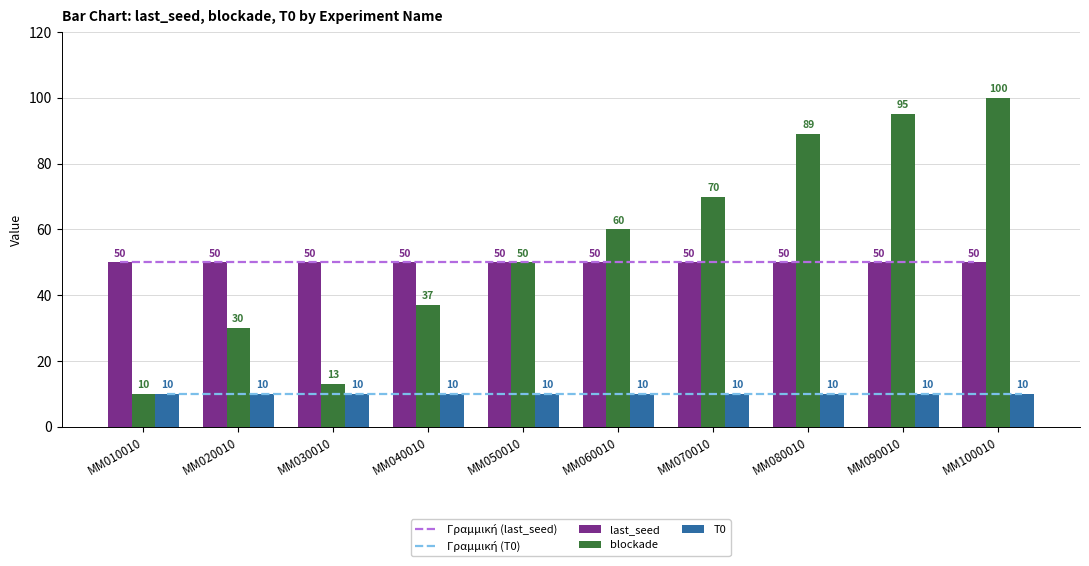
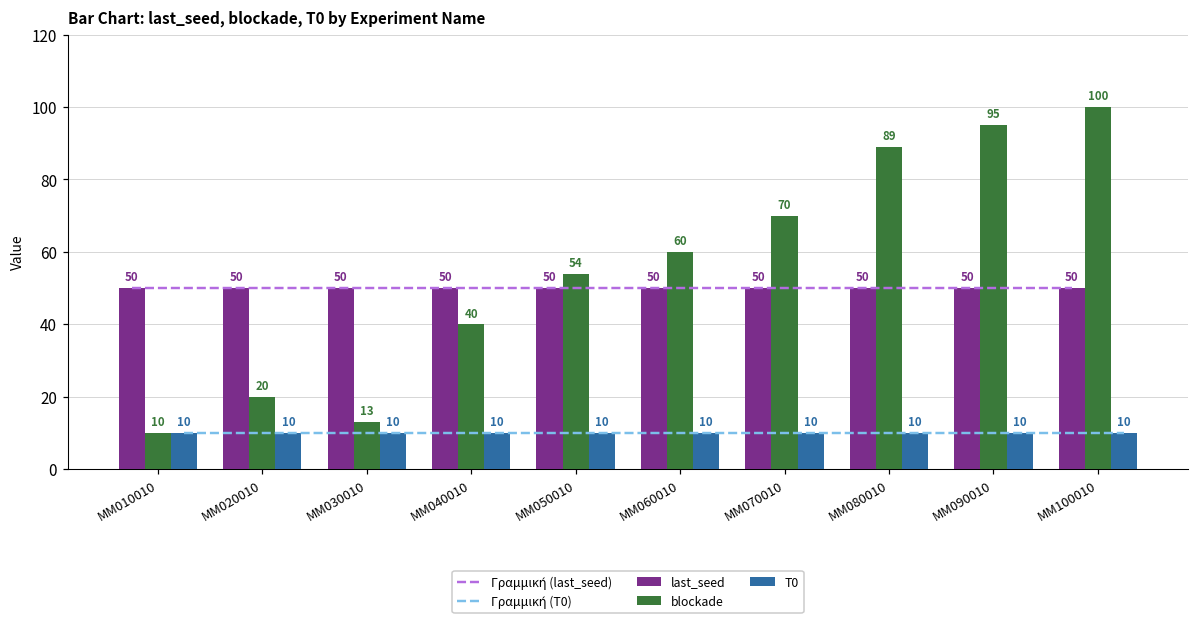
blockade, MM020010: 30 -> 20
blockade, MM040010: 37 -> 40
blockade, MM050010: 50 -> 54
